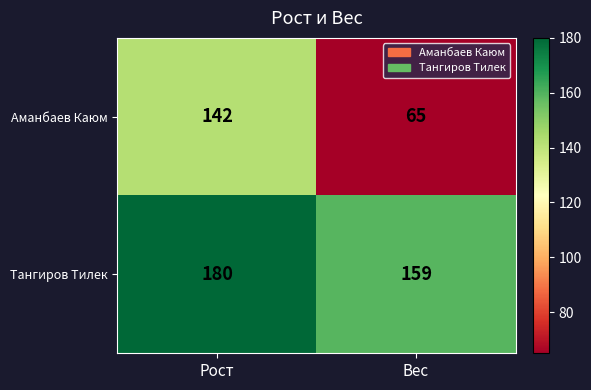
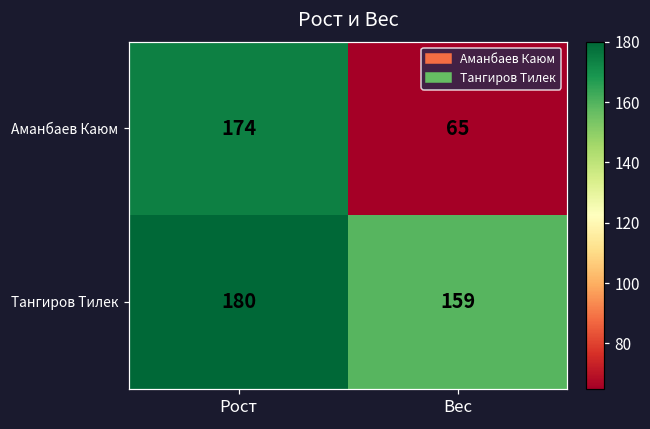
Аманбаев Каюм, Рост: 142 -> 174
